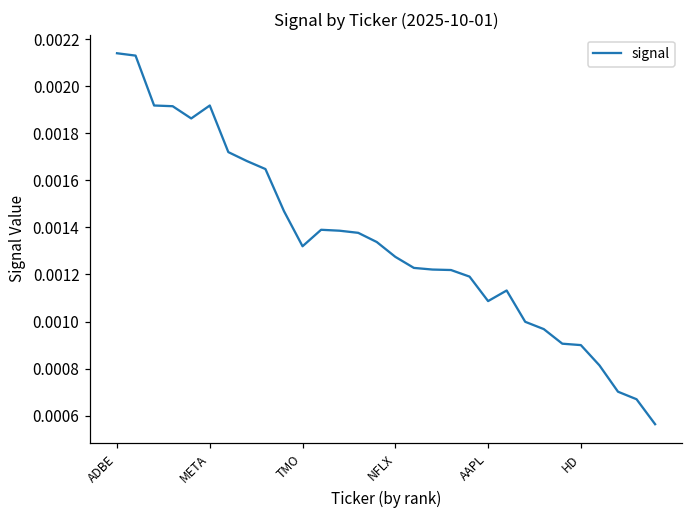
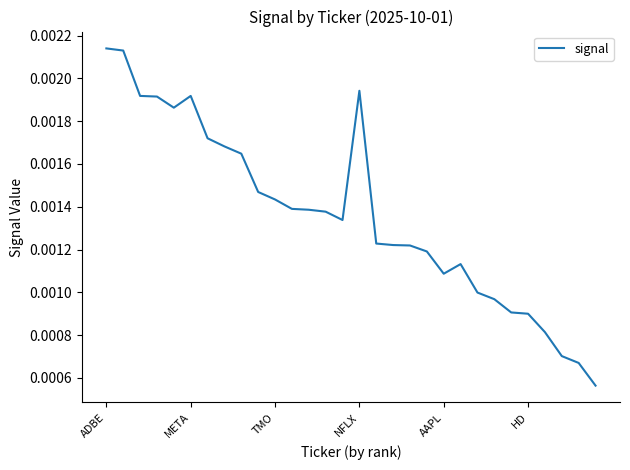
TMO: 0.00132 -> 0.00143
NFLX: 0.00128 -> 0.00194
